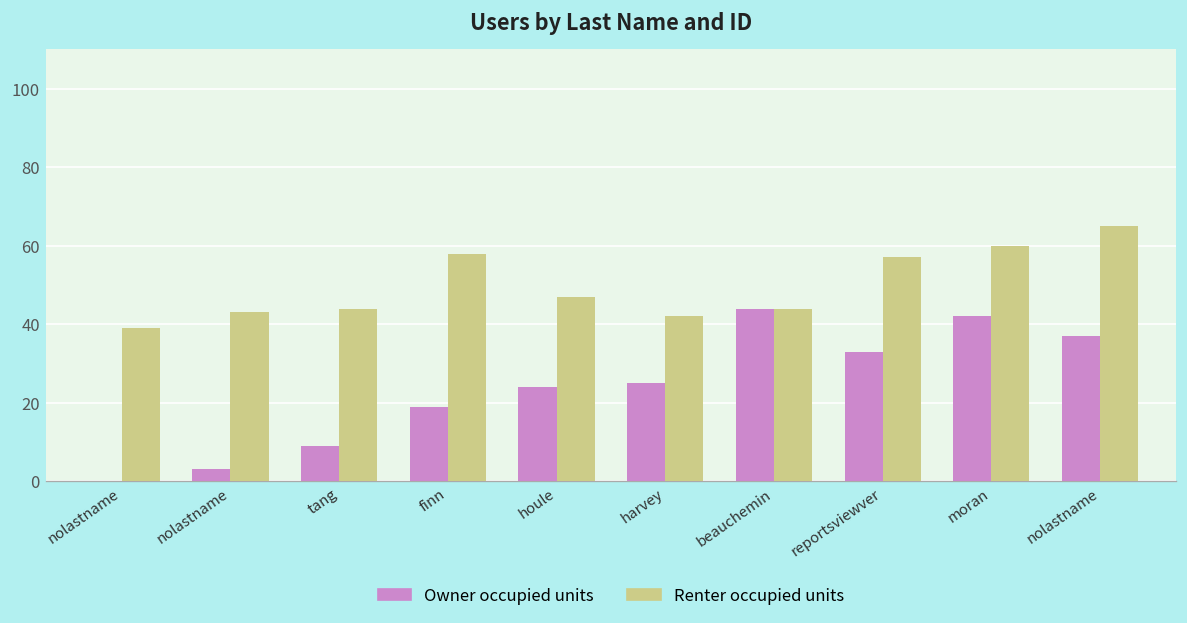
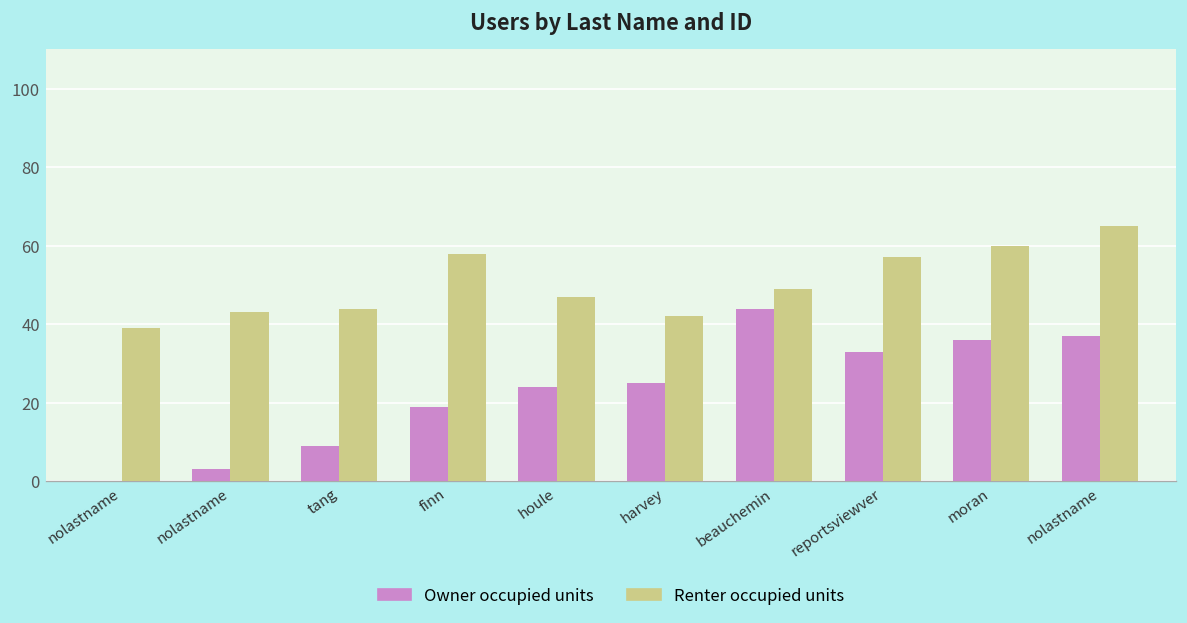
Renter occupied units, beauchemin: 44 -> 49
Owner occupied units, moran: 42 -> 36
